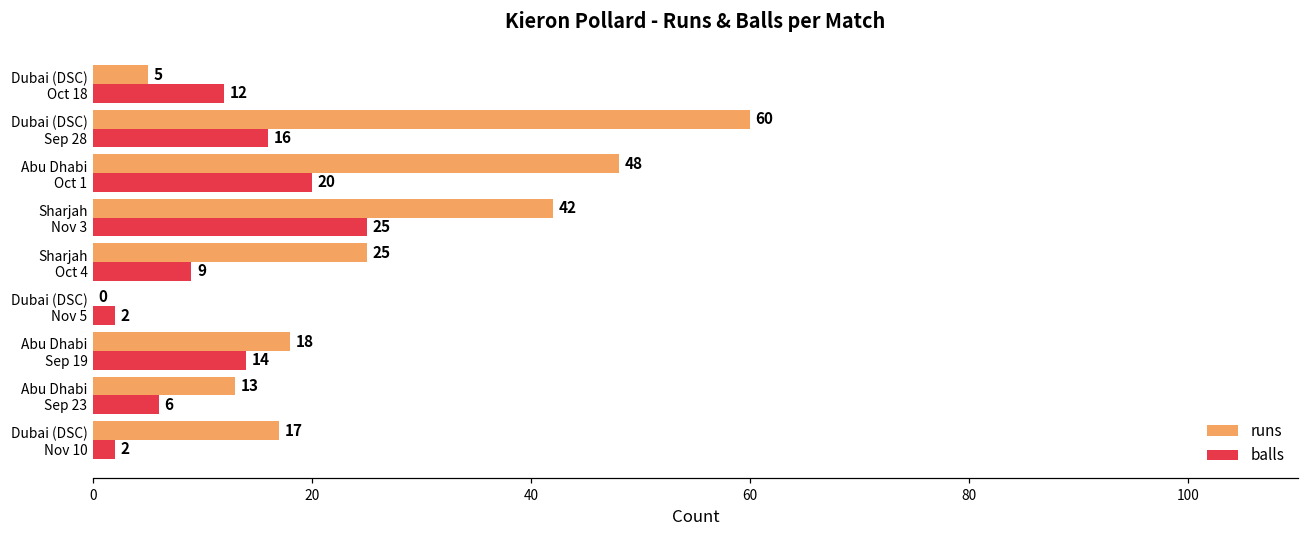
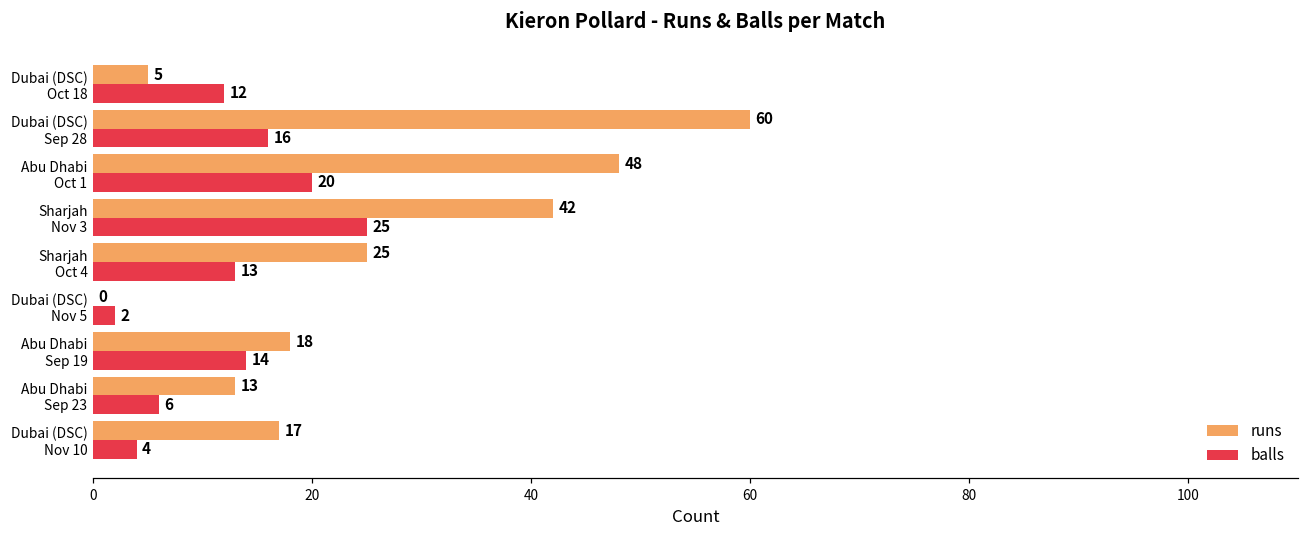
balls, Sharjah Oct 4: 9 -> 13
balls, Dubai (DSC) Nov 10: 2 -> 4
